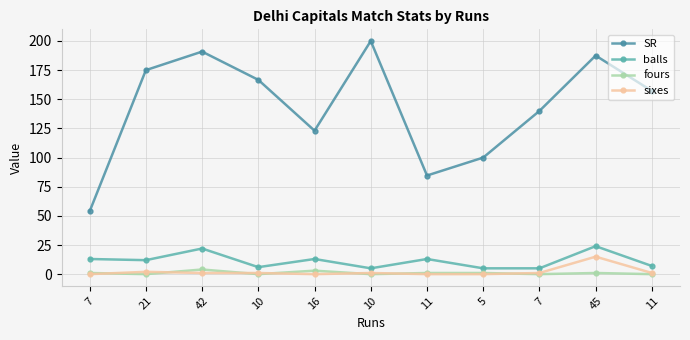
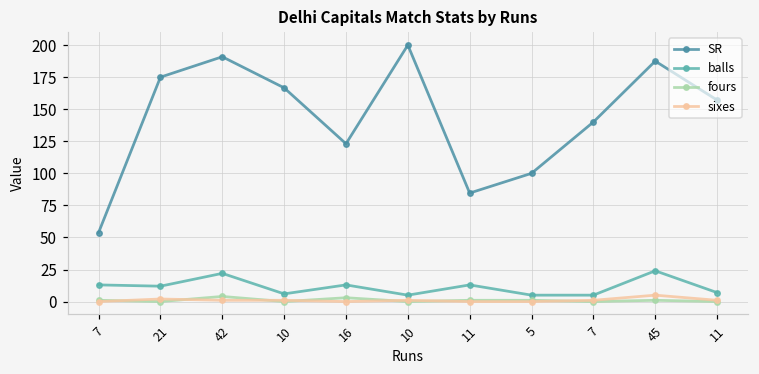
sixes, 45: 15 -> 5
